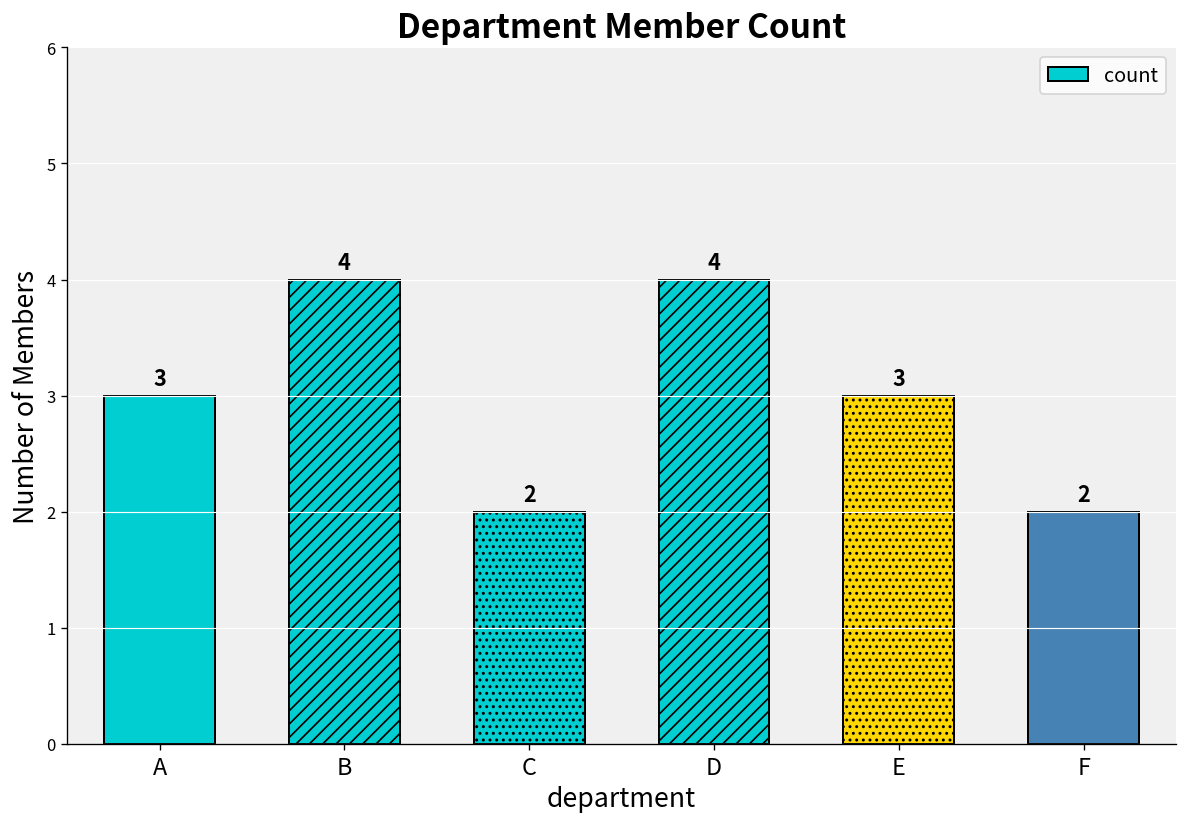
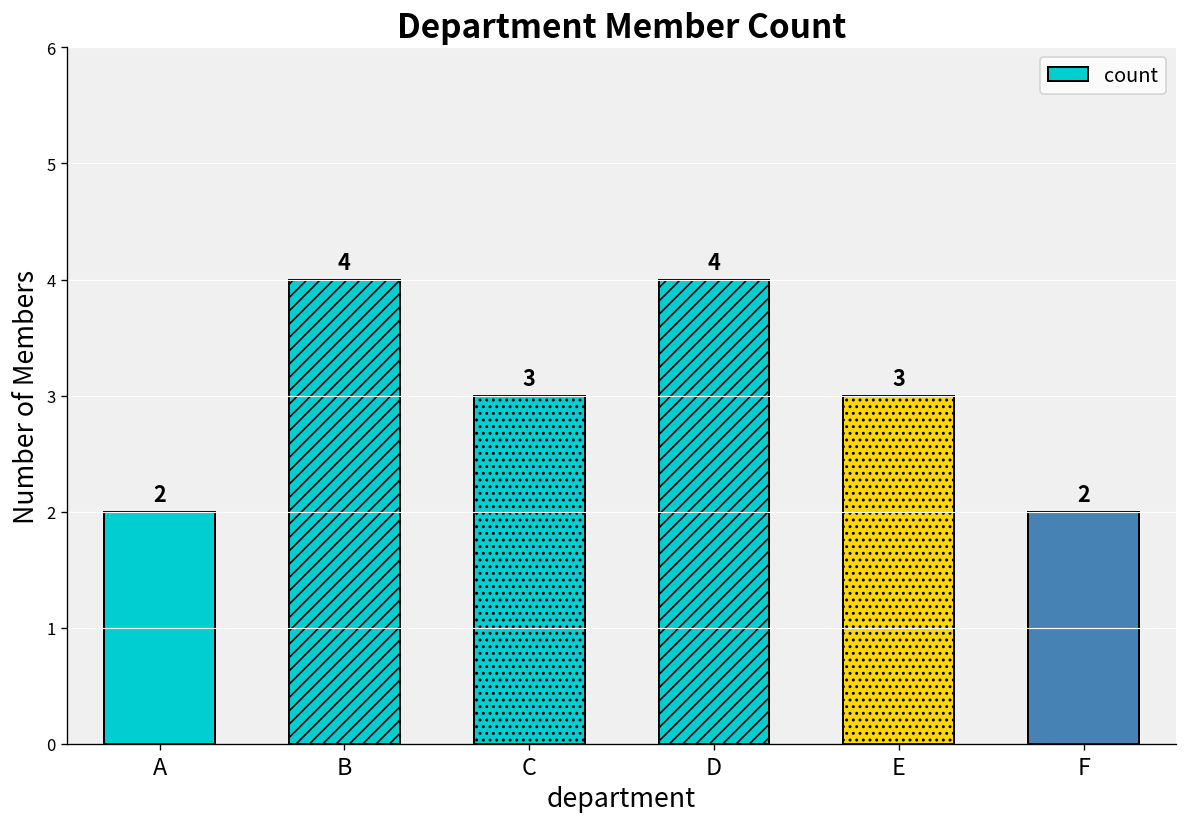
A: 3 -> 2
C: 2 -> 3
